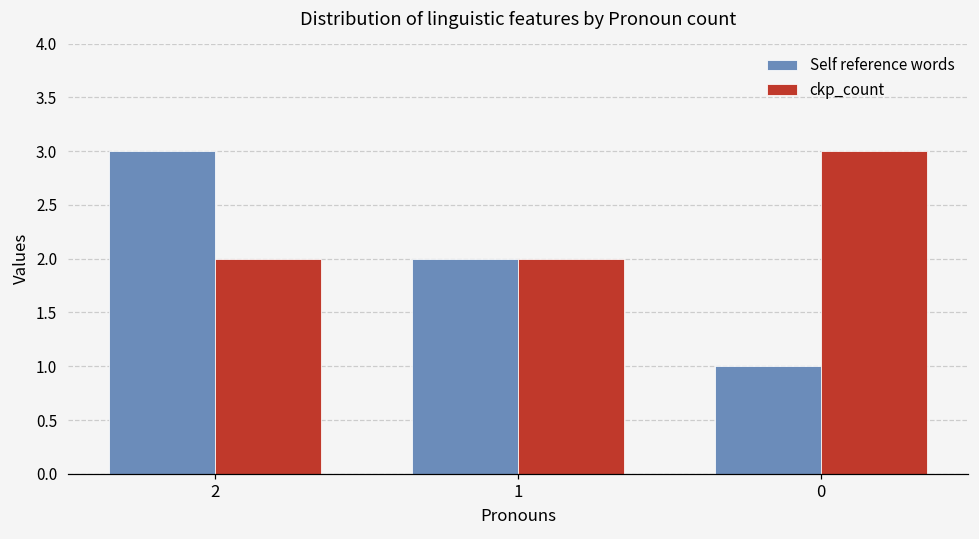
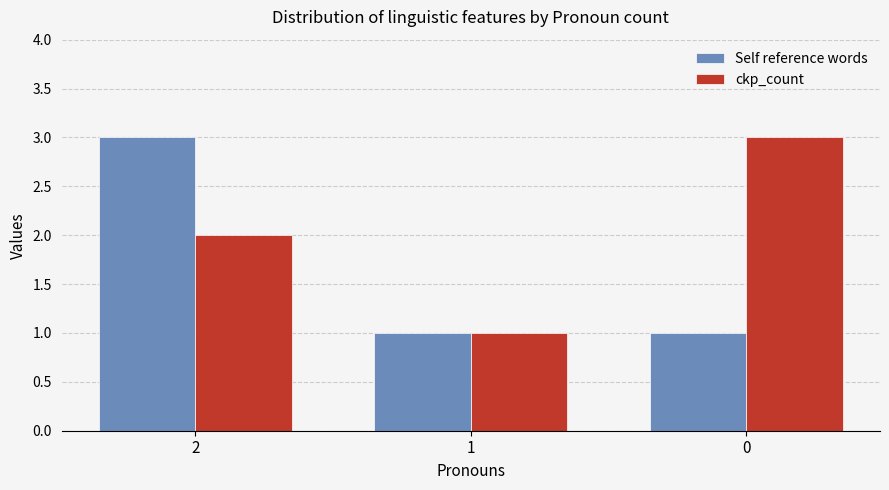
Self reference words, 1: 2 -> 1
ckp_count, 1: 2 -> 1
